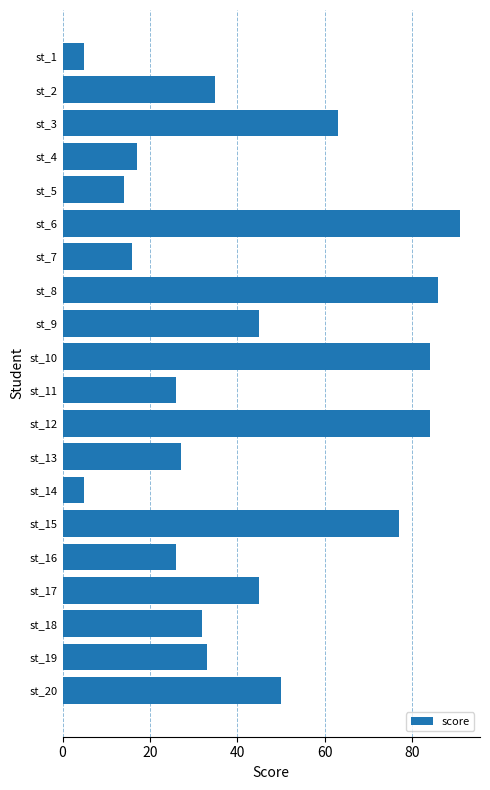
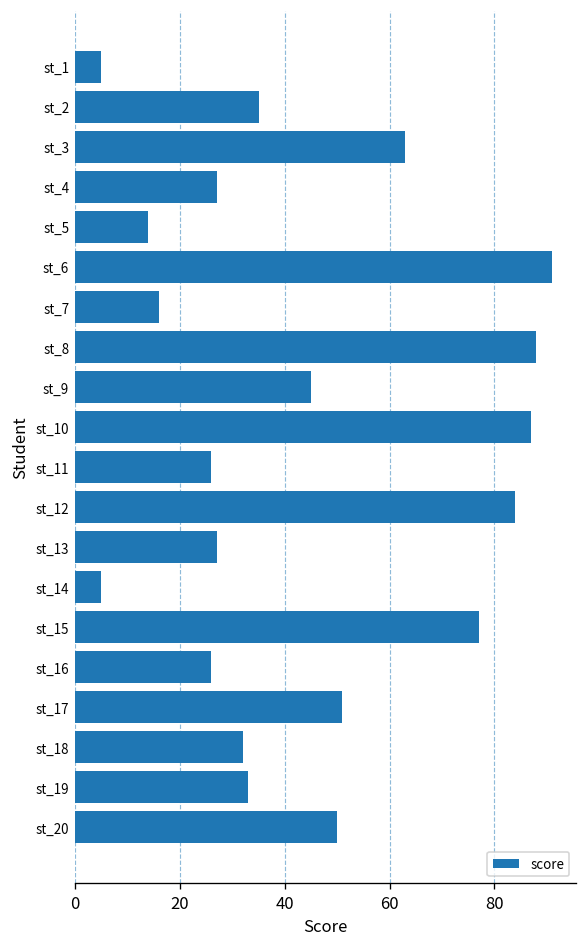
st_4: 17 -> 27
st_8: 86 -> 88
st_10: 84 -> 87
st_17: 45 -> 51
